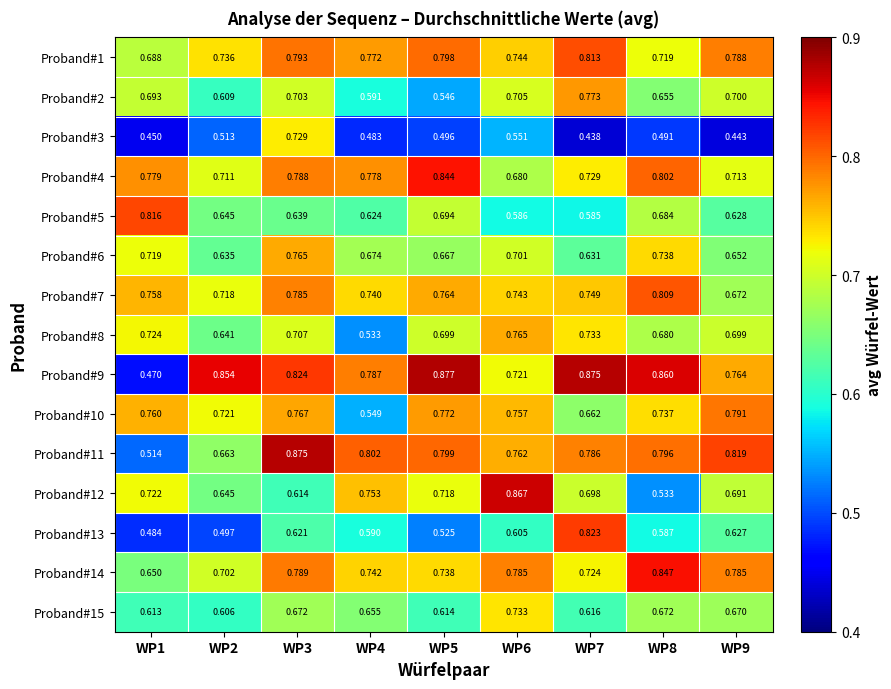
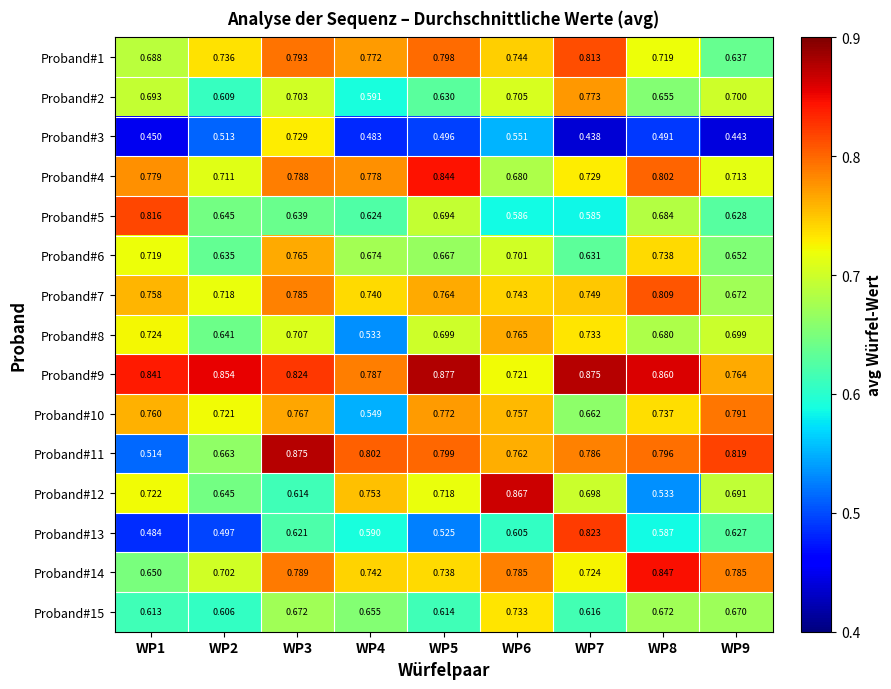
Proband#1, WP9: 0.788 -> 0.637
Proband#2, WP5: 0.546 -> 0.630
Proband#9, WP1: 0.470 -> 0.841
